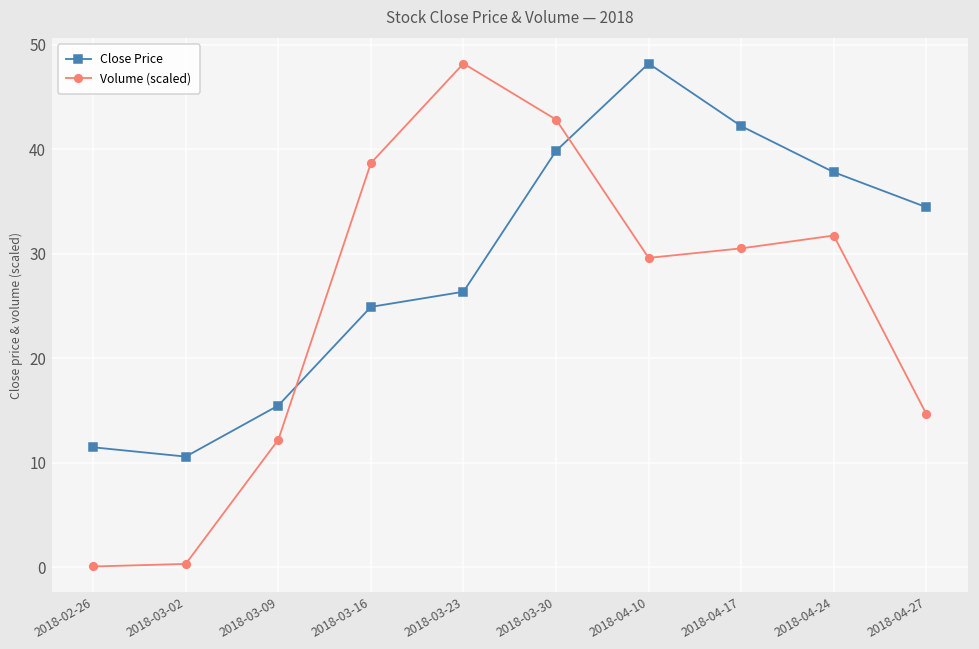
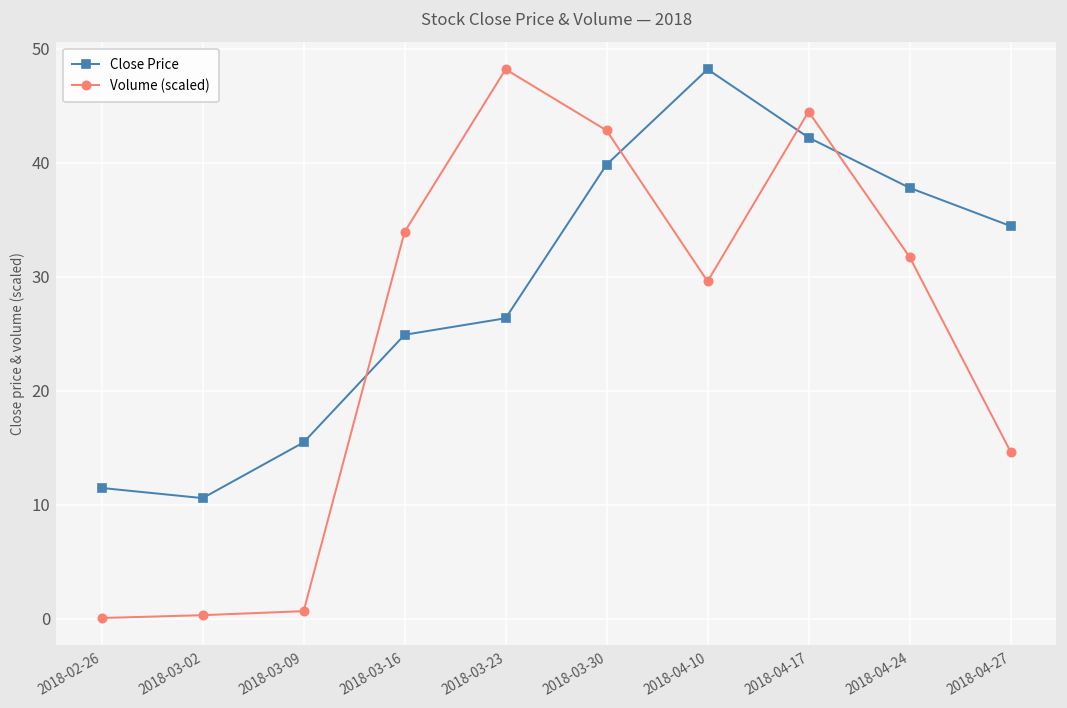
Volume (scaled), 2018-03-09: 12 -> 1
Volume (scaled), 2018-03-16: 39 -> 34
Volume (scaled), 2018-04-17: 30 -> 44
